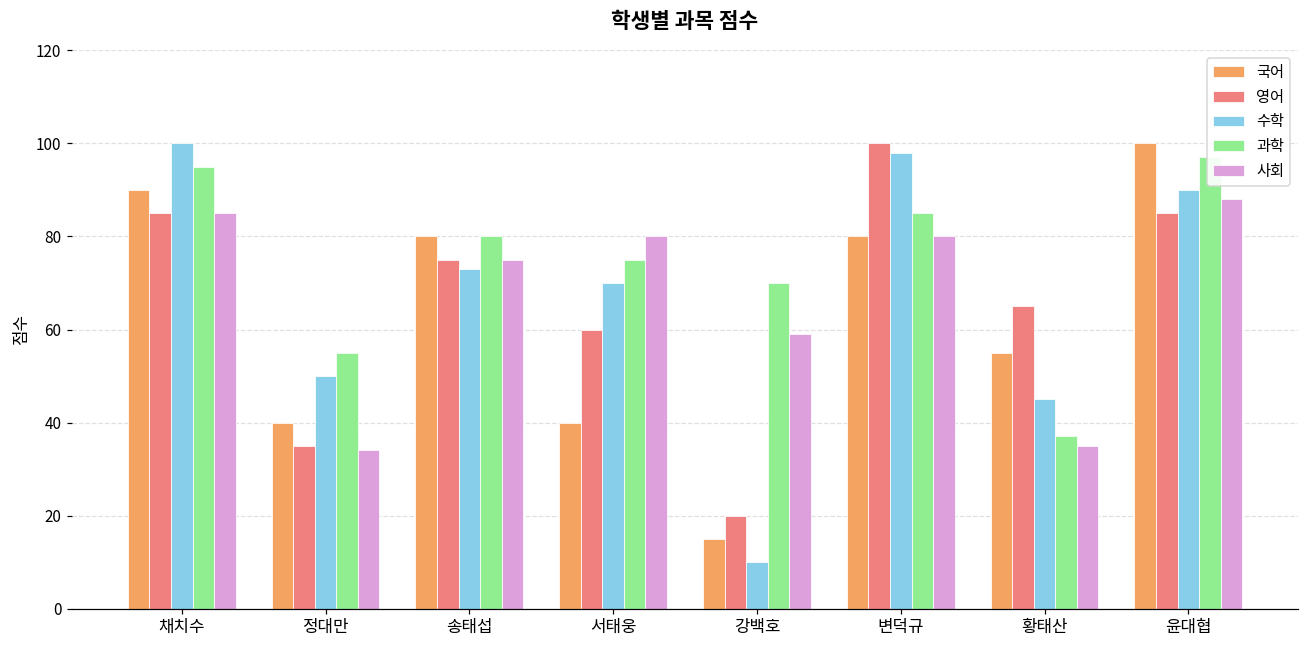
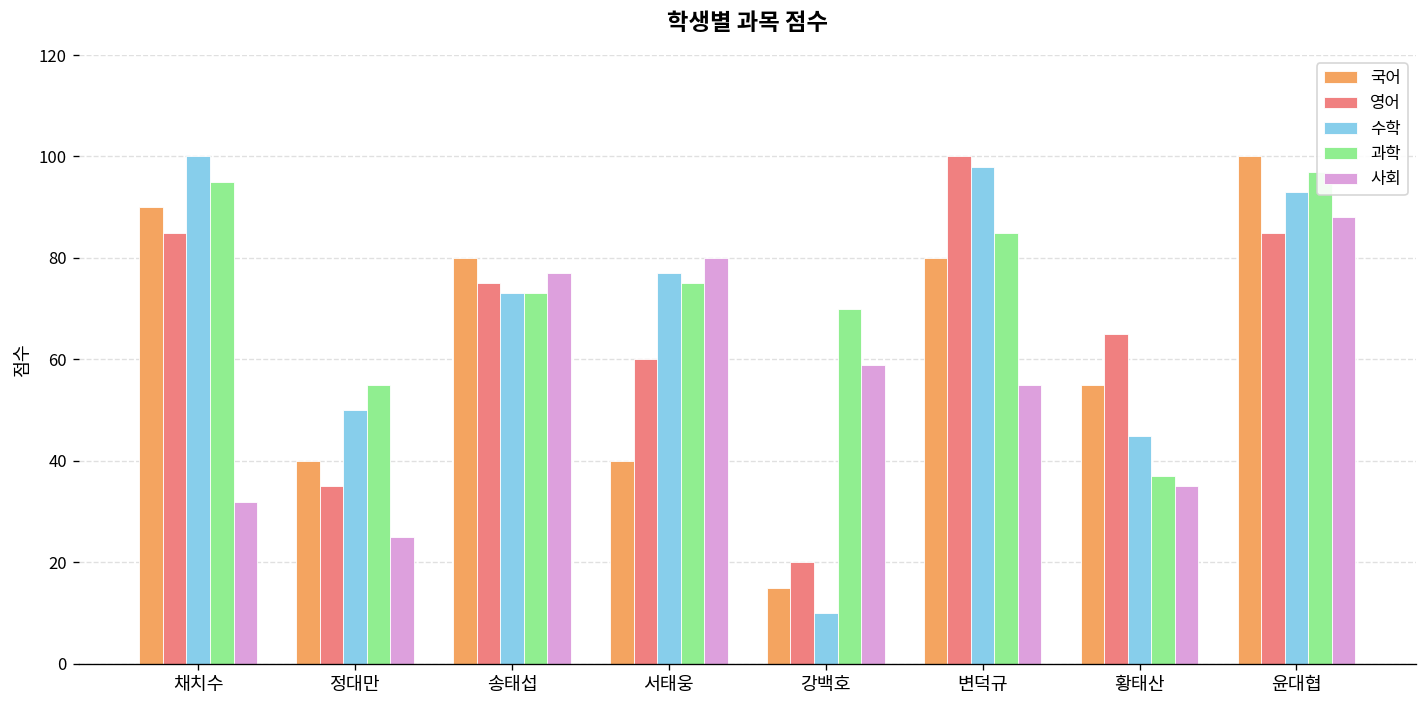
사회, 채치수: 85 -> 32
사회, 정대만: 34 -> 25
과학, 송태섭: 80 -> 73
사회, 송태섭: 75 -> 77
수학, 서태웅: 70 -> 77
사회, 변덕규: 80 -> 55
수학, 윤대협: 90 -> 93
